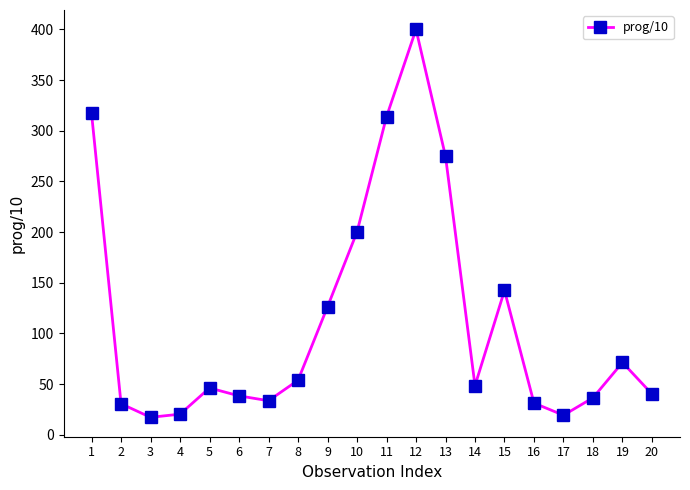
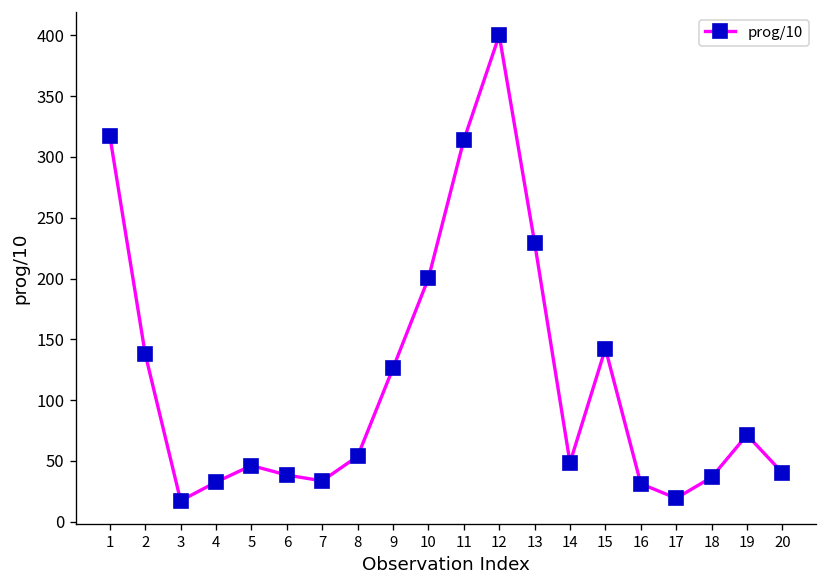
2: 31 -> 138
4: 20 -> 33
13: 275 -> 229
